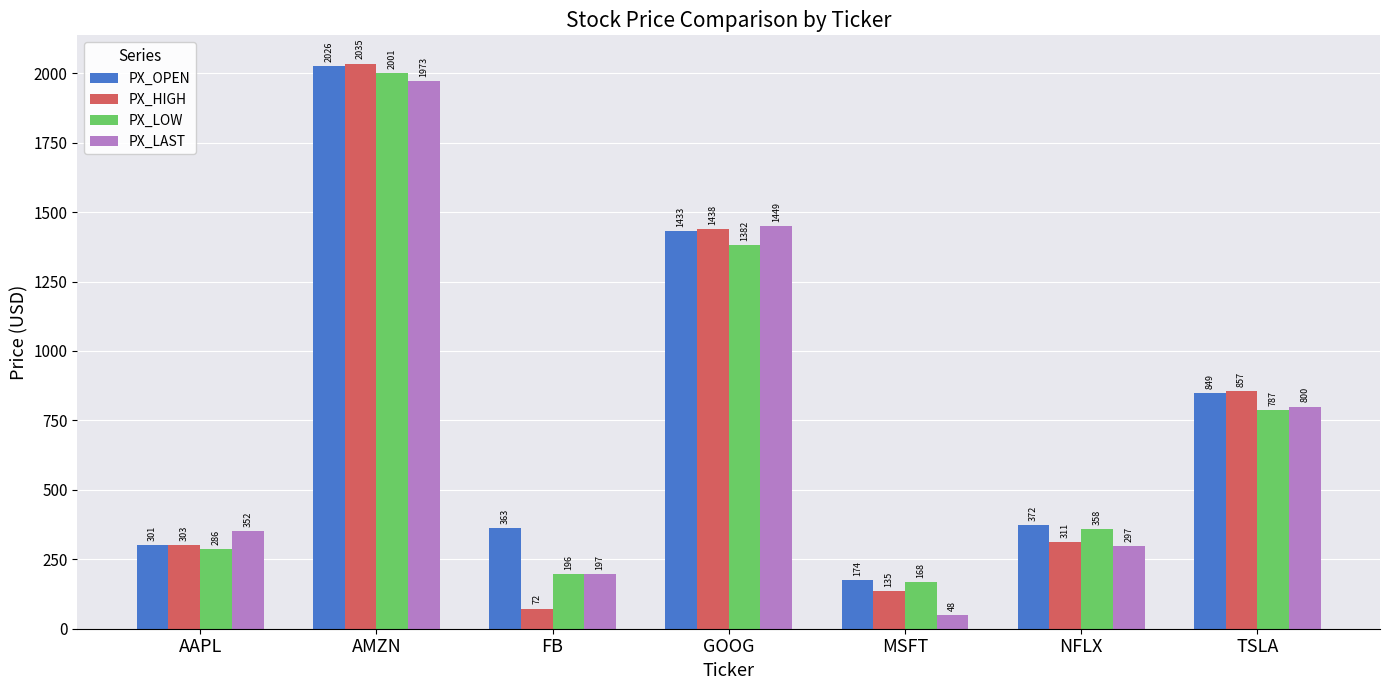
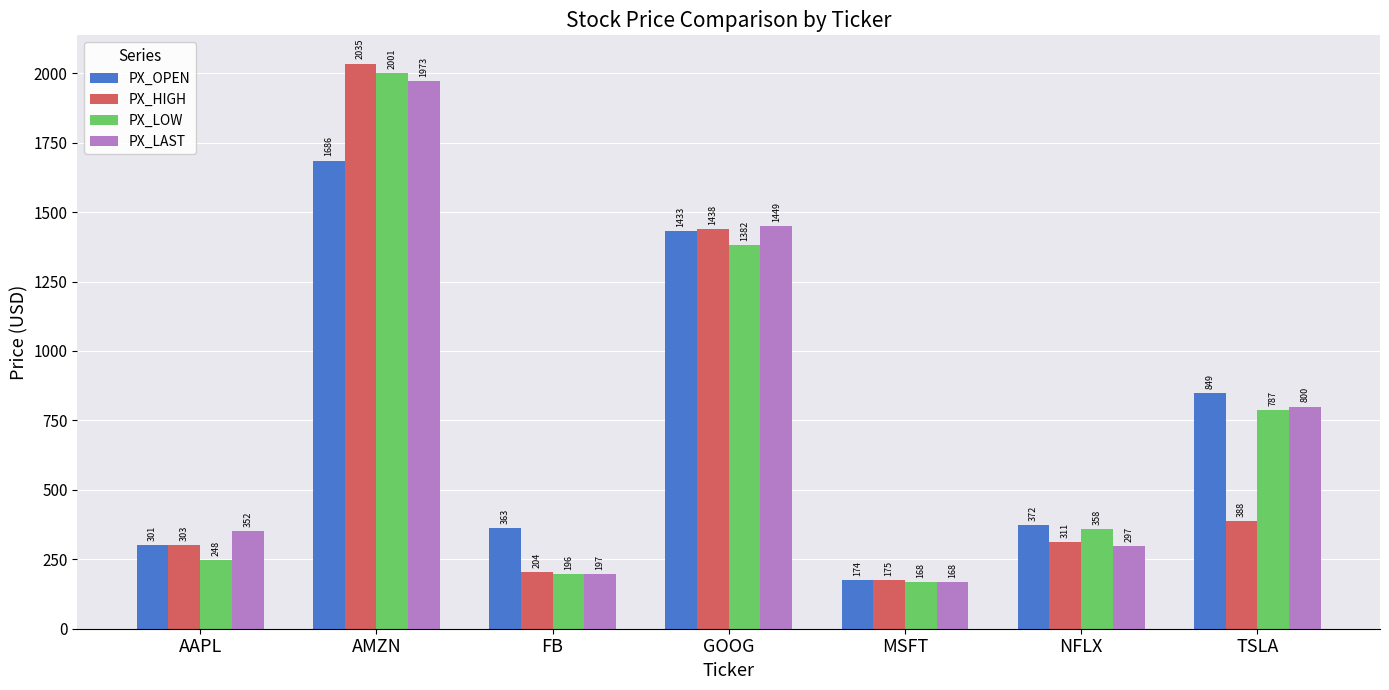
PX_LOW, AAPL: 286 -> 248
PX_OPEN, AMZN: 2026 -> 1686
PX_HIGH, FB: 72 -> 204
PX_HIGH, MSFT: 135 -> 175
PX_LAST, MSFT: 48 -> 168
PX_HIGH, TSLA: 857 -> 388
